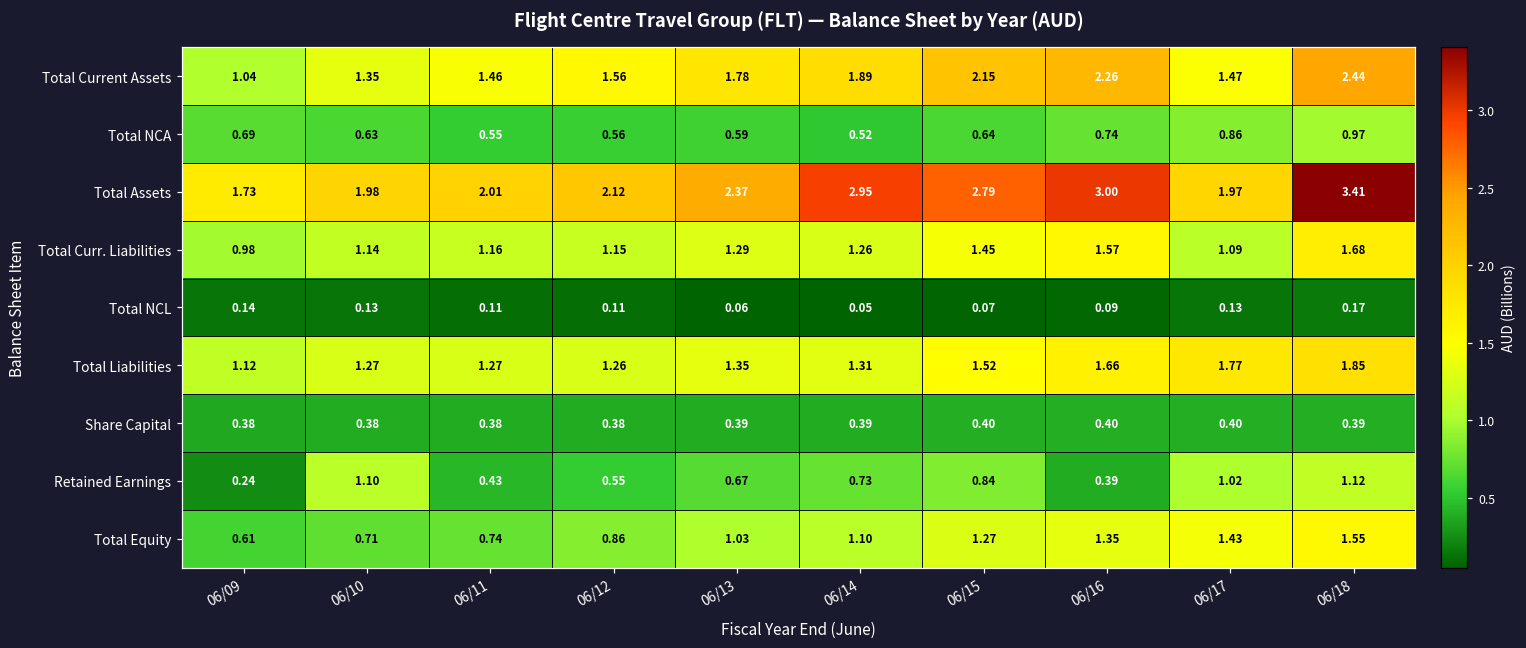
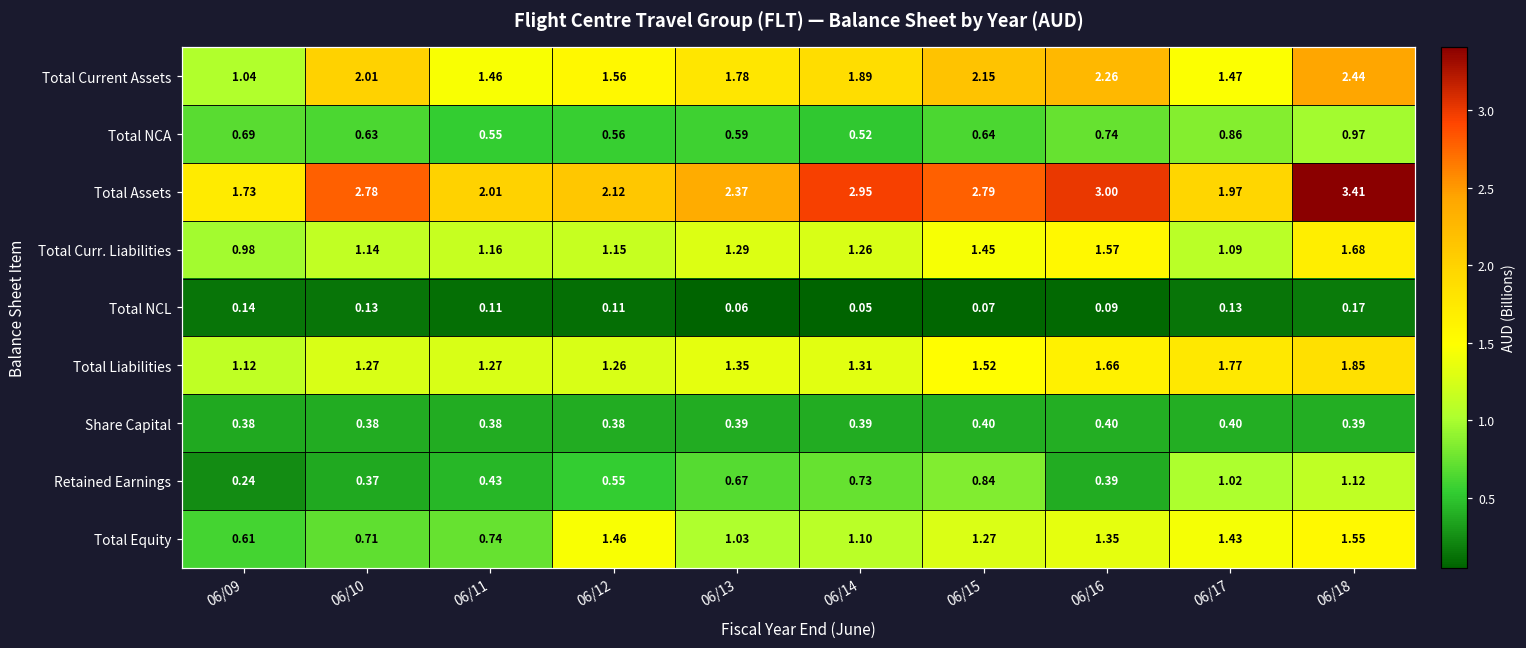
Total Current Assets, 06/10: 1.35 -> 2.01
Total Assets, 06/10: 1.98 -> 2.78
Retained Earnings, 06/10: 1.10 -> 0.37
Total Equity, 06/12: 0.86 -> 1.46
